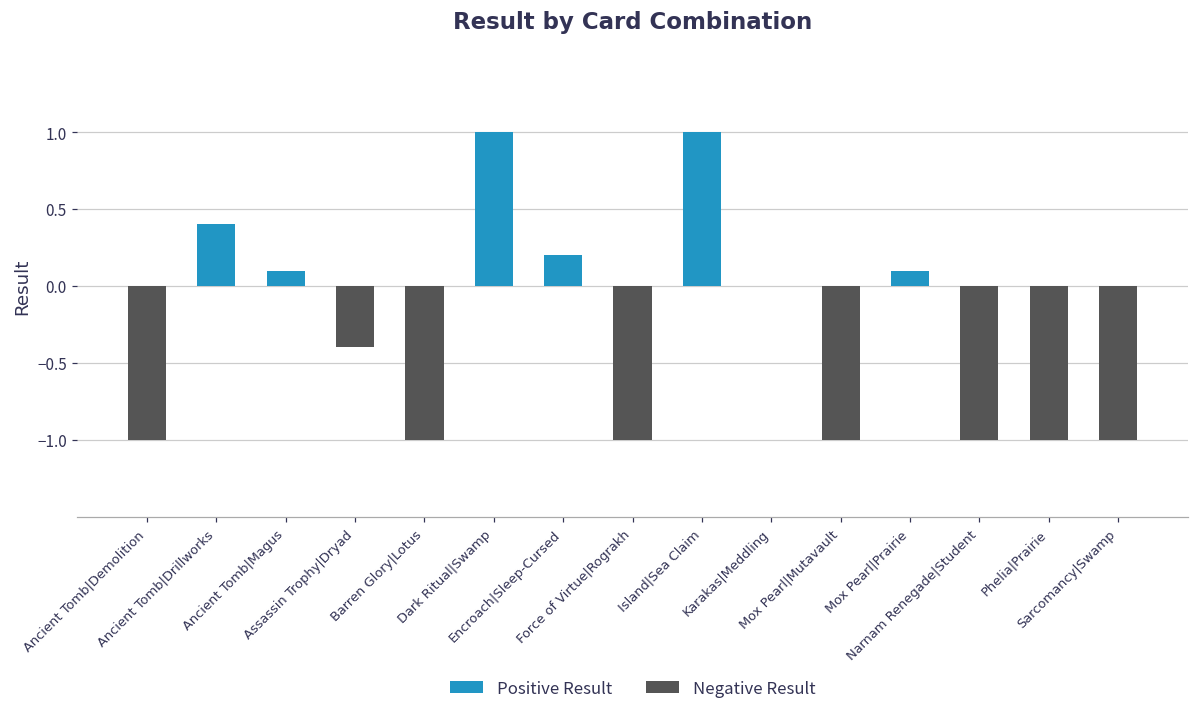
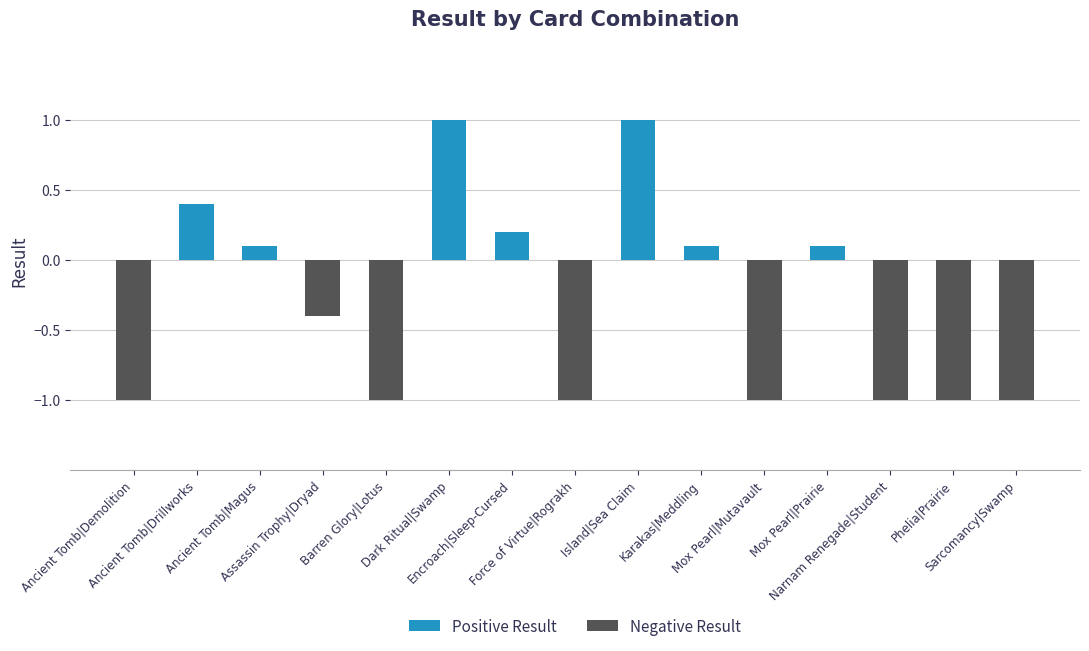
Karakas|Meddling: 0.0 -> 0.1
